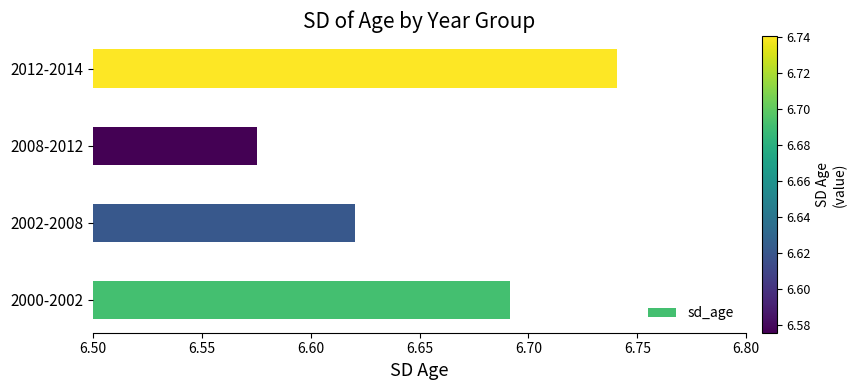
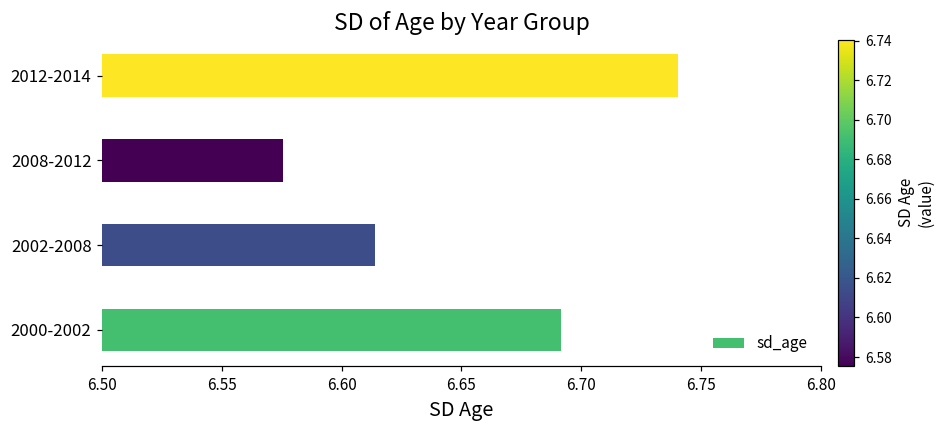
2002-2008: 6.620 -> 6.614
